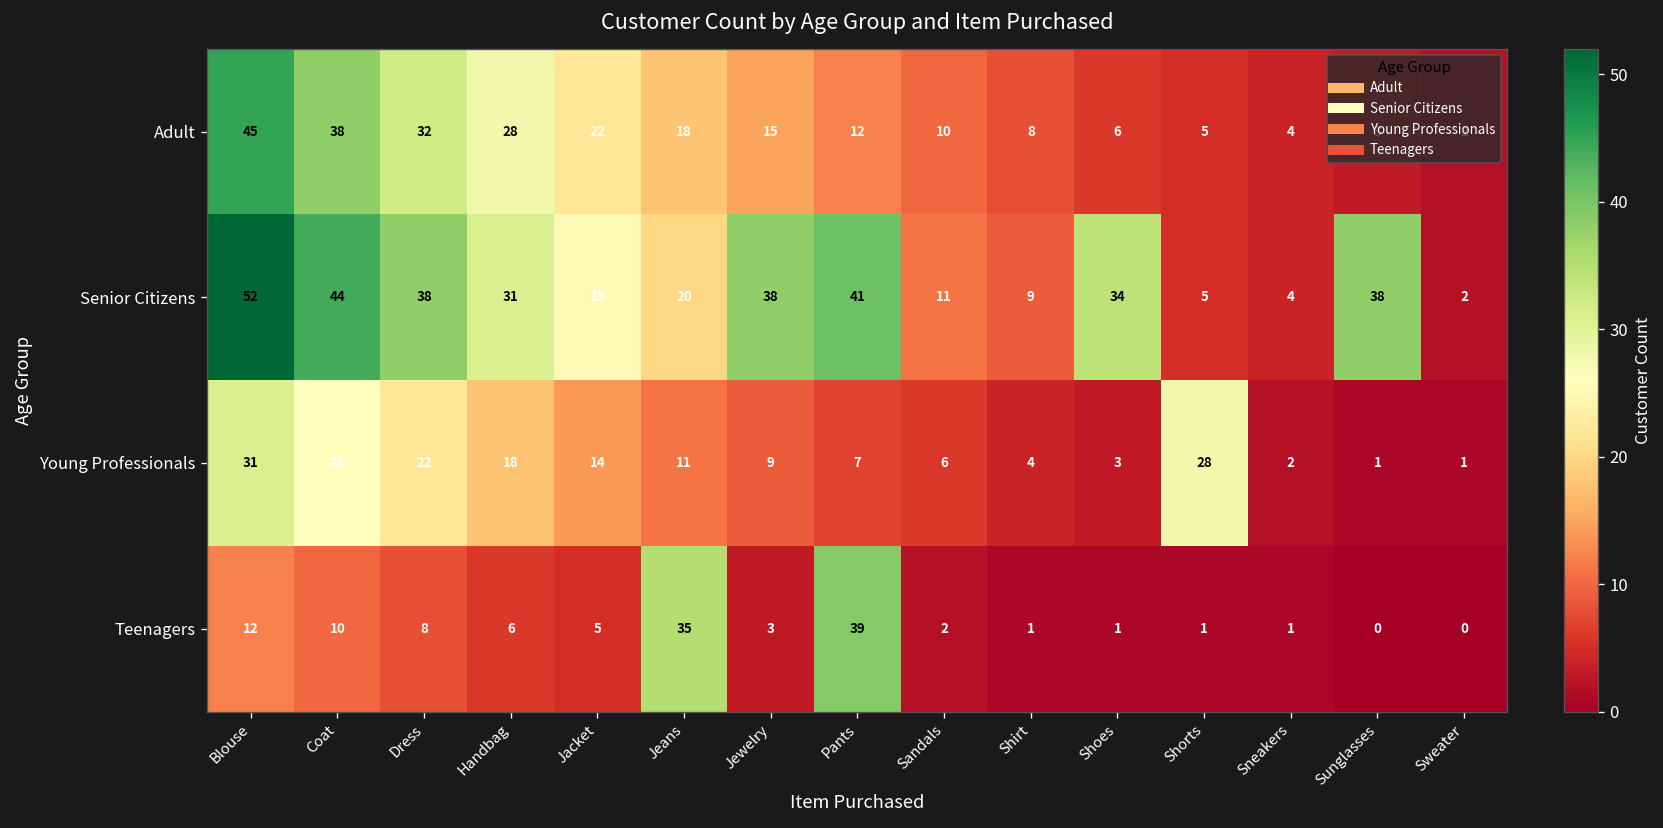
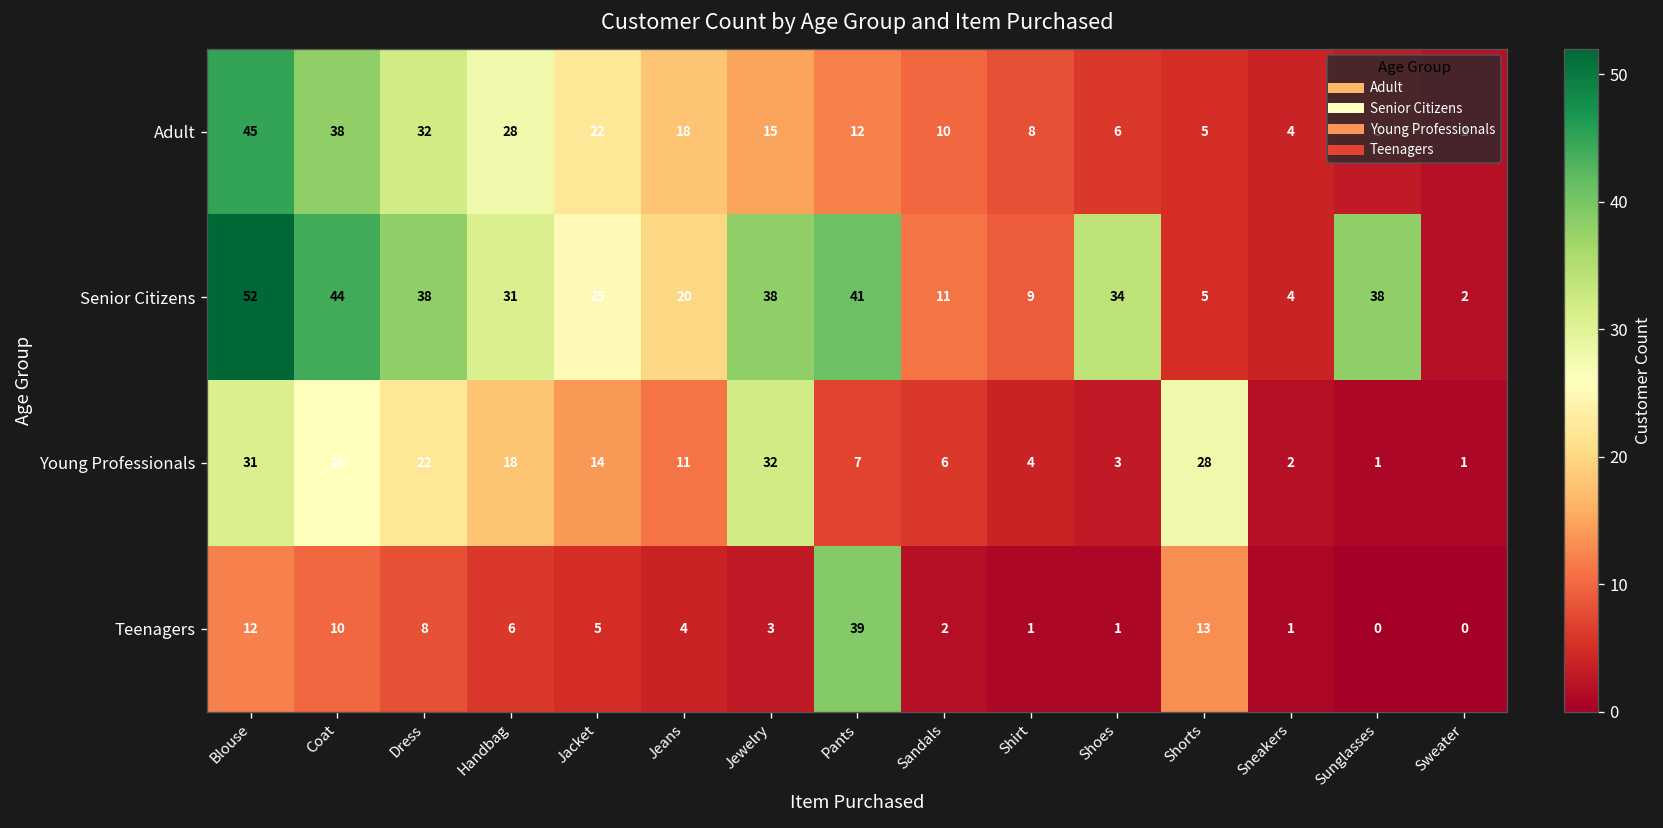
Young Professionals, Jewelry: 9 -> 32
Teenagers, Jeans: 35 -> 4
Teenagers, Shorts: 1 -> 13
